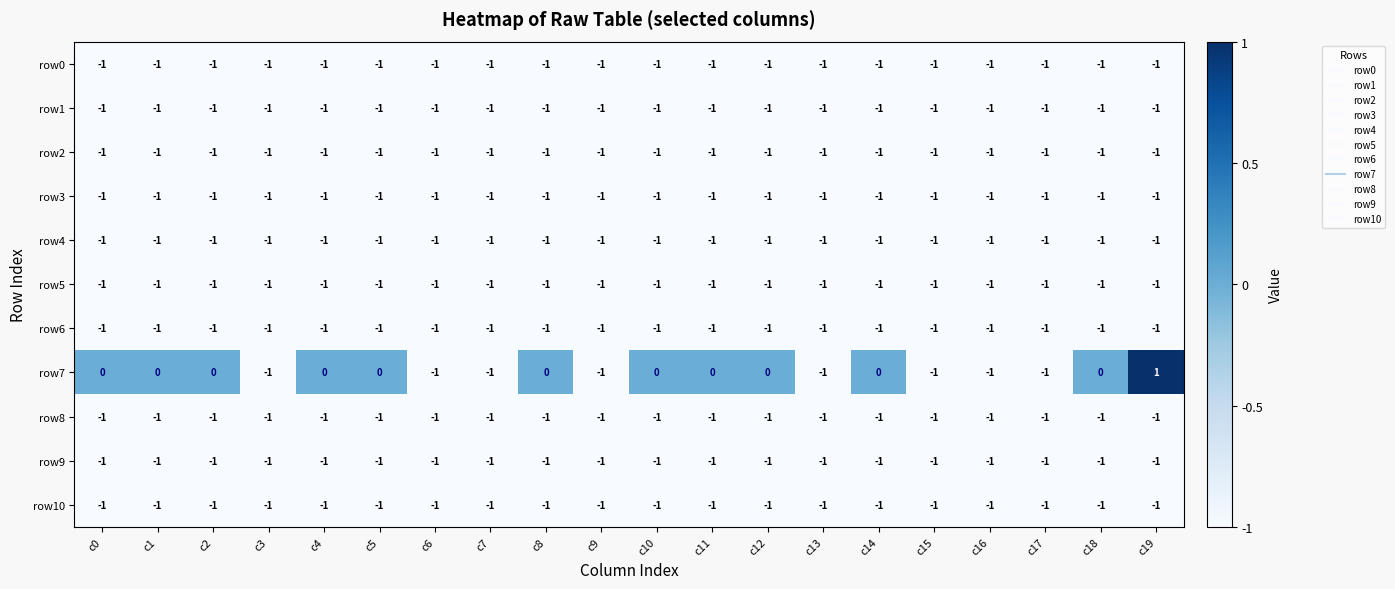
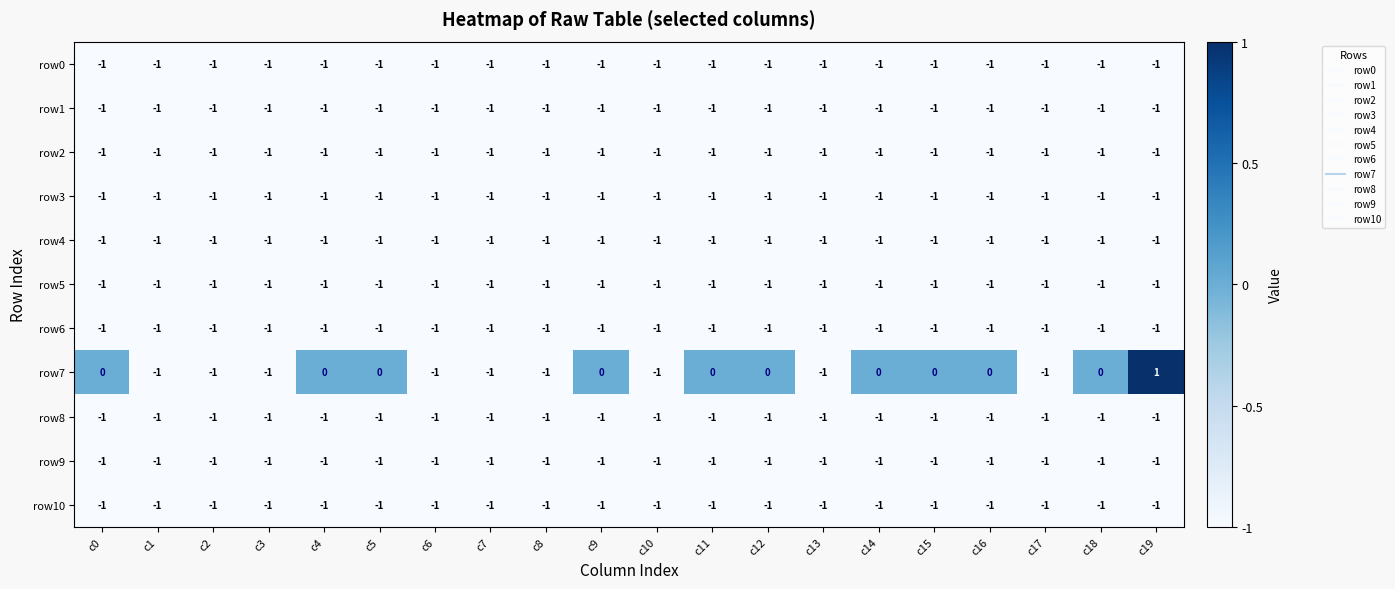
row7, c1: 0 -> -1
row7, c2: 0 -> -1
row7, c8: 0 -> -1
row7, c9: -1 -> 0
row7, c10: 0 -> -1
row7, c15: -1 -> 0
row7, c16: -1 -> 0
